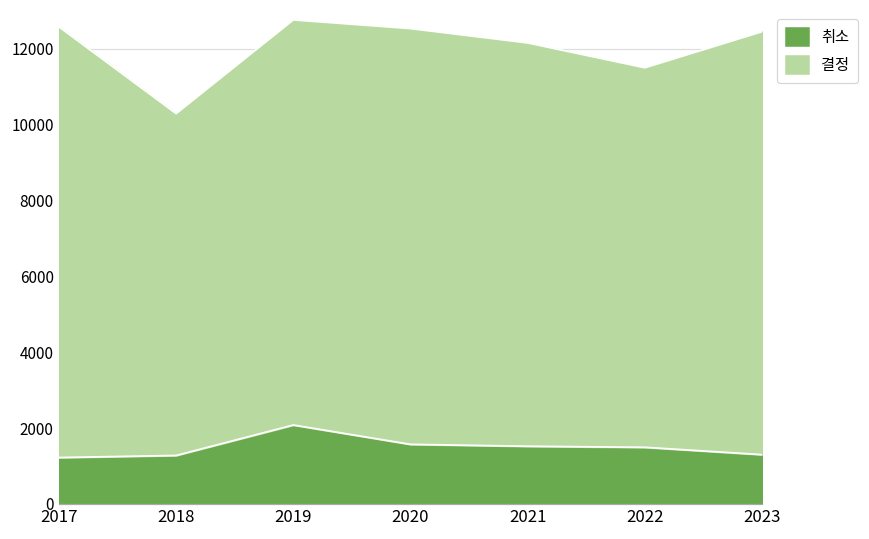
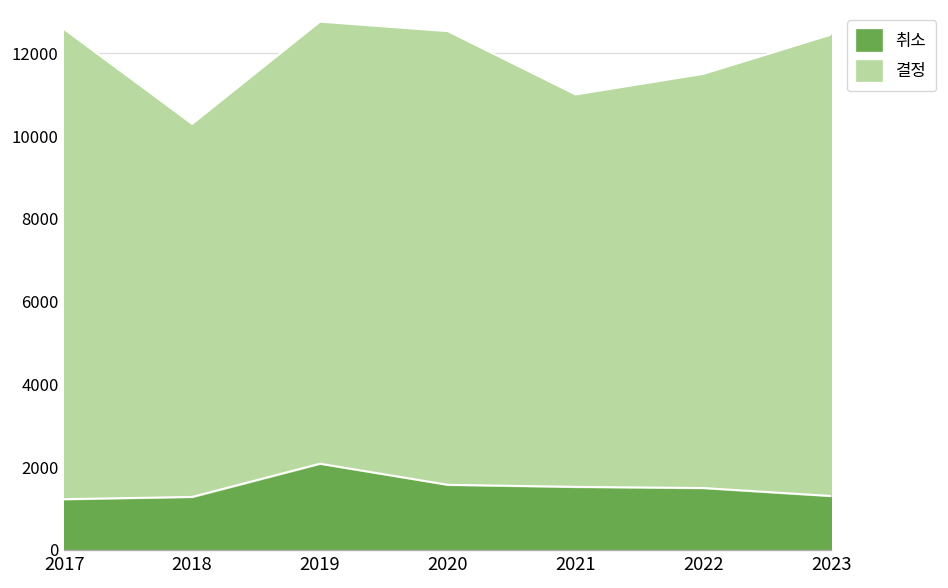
결정, 2021: 10600 -> 9500
